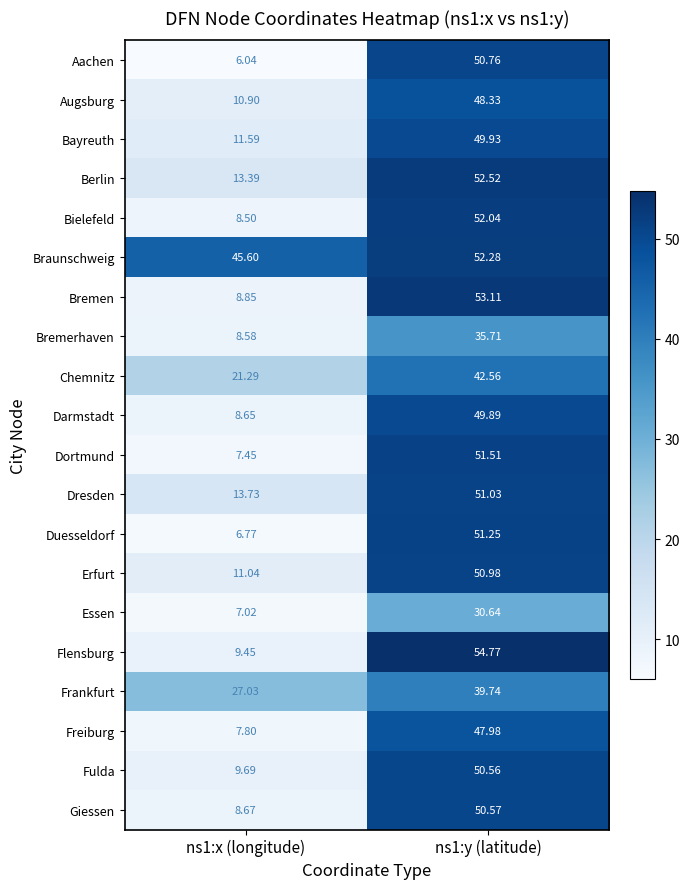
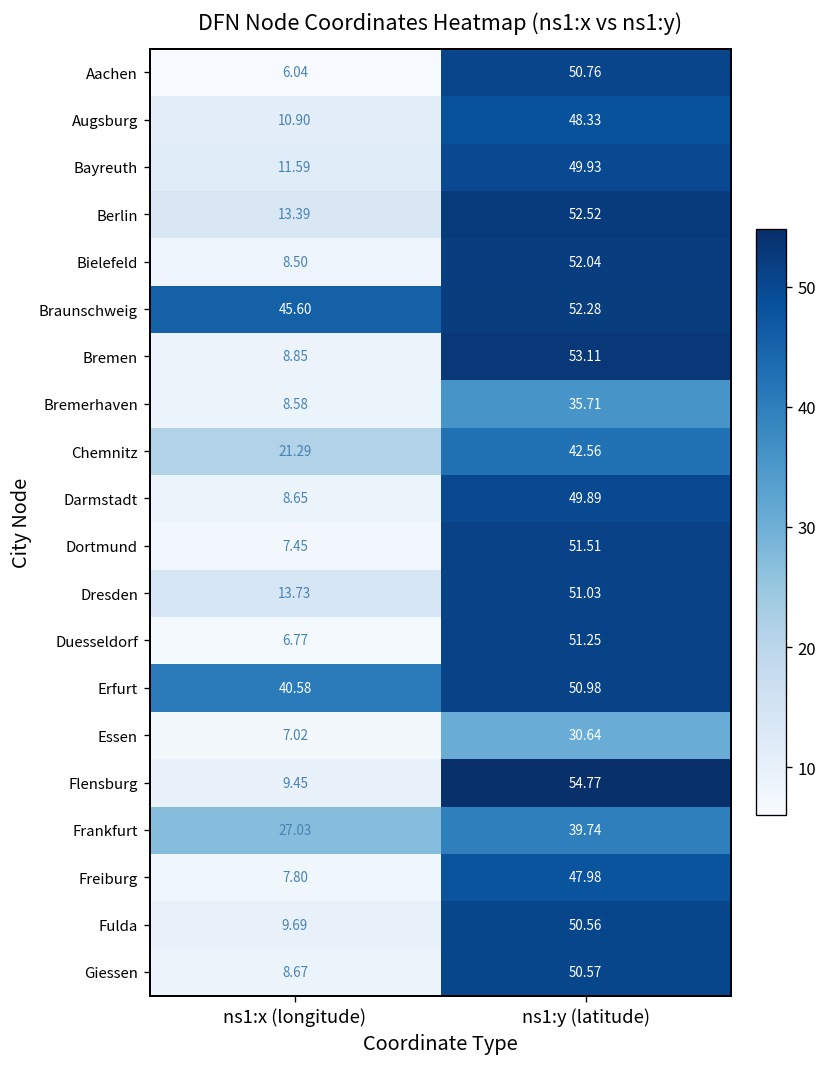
Erfurt, ns1:x (longitude): 11.04 -> 40.58
